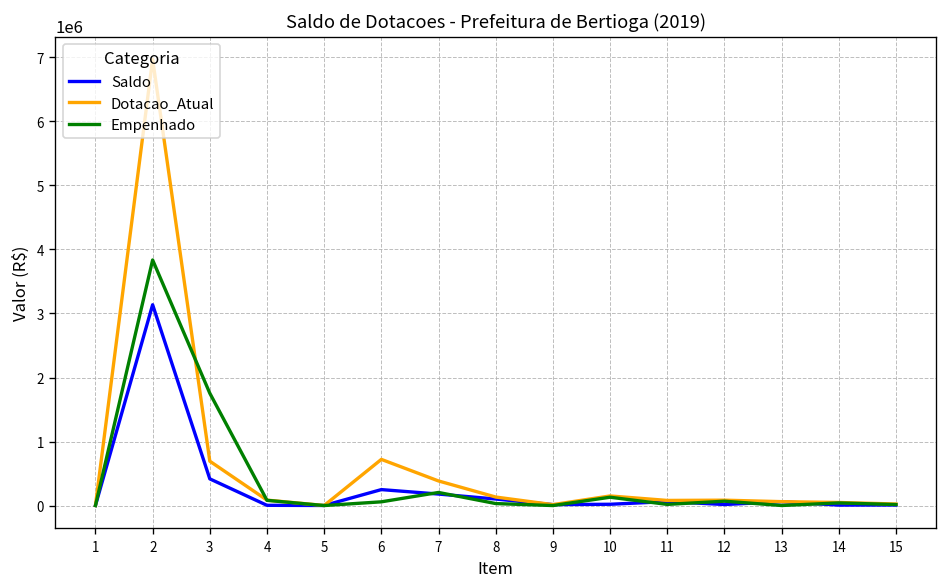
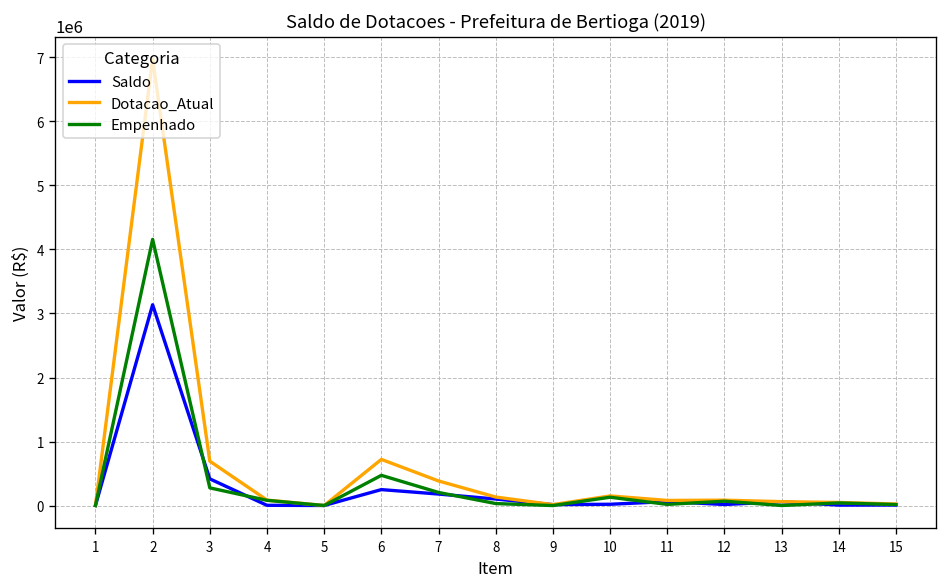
Empenhado, 2: 3800000 -> 4200000
Empenhado, 3: 1800000 -> 300000
Empenhado, 6: 100000 -> 500000
